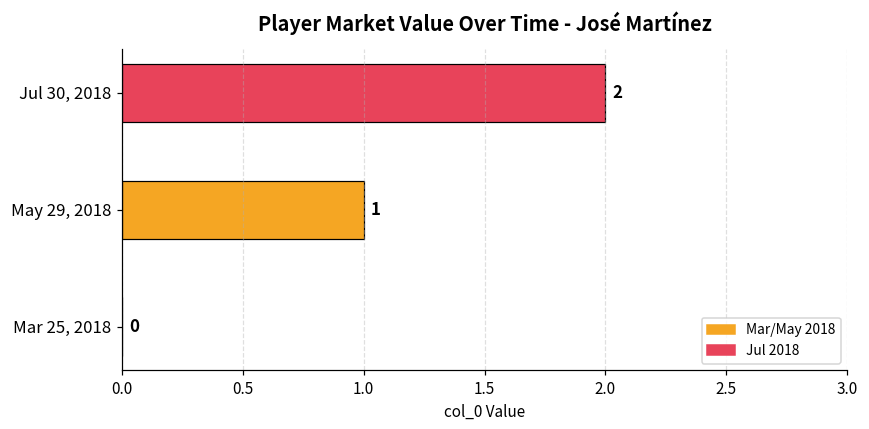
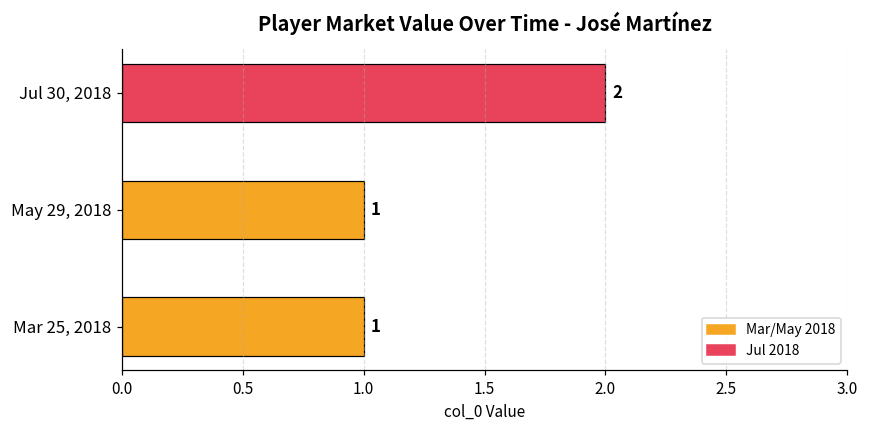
Mar 25, 2018: 0 -> 1
